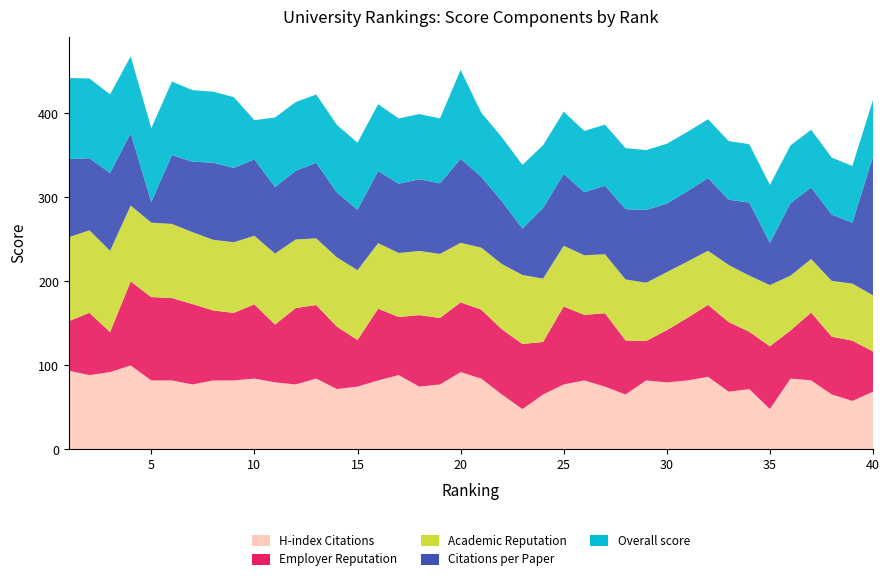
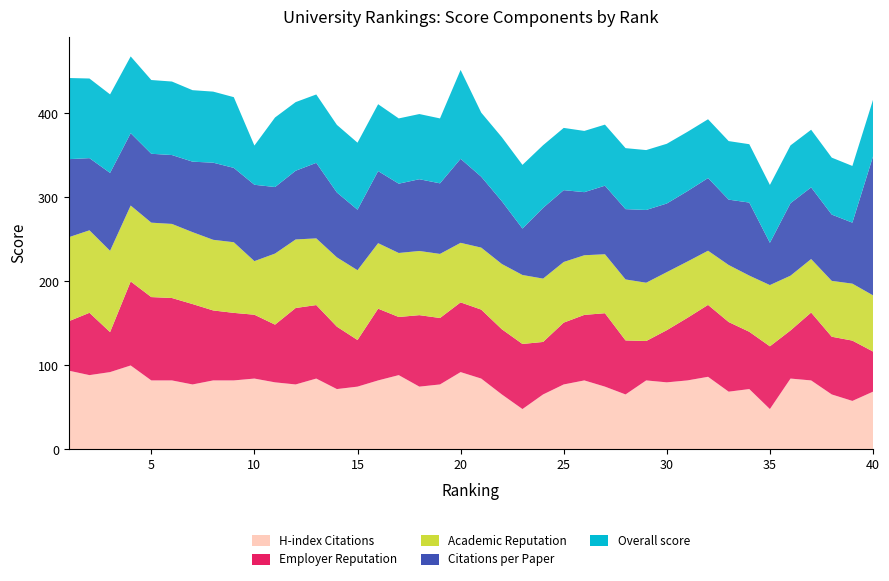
Citations per Paper, 5: 20 -> 80
Employer Reputation, 10: 90 -> 80
Academic Reputation, 10: 80 -> 60
Employer Reputation, 25: 90 -> 70
